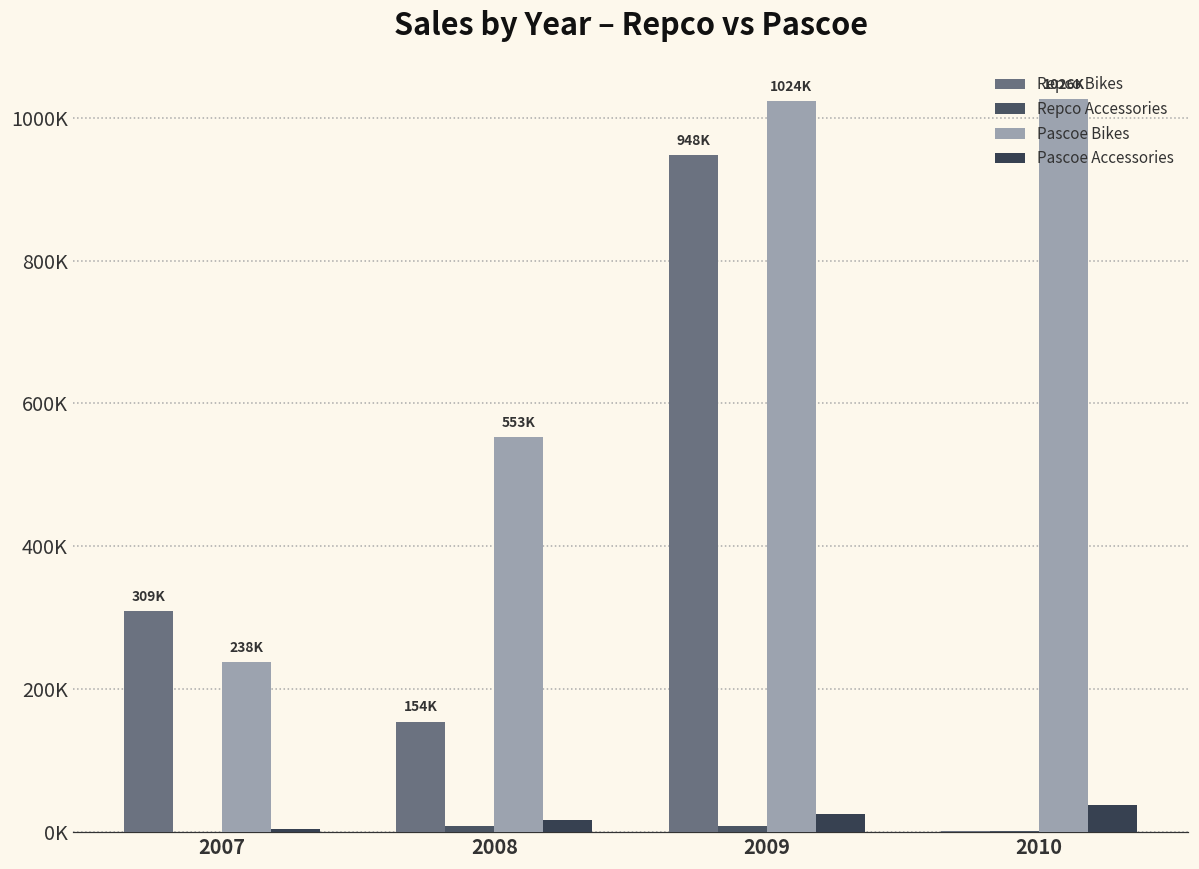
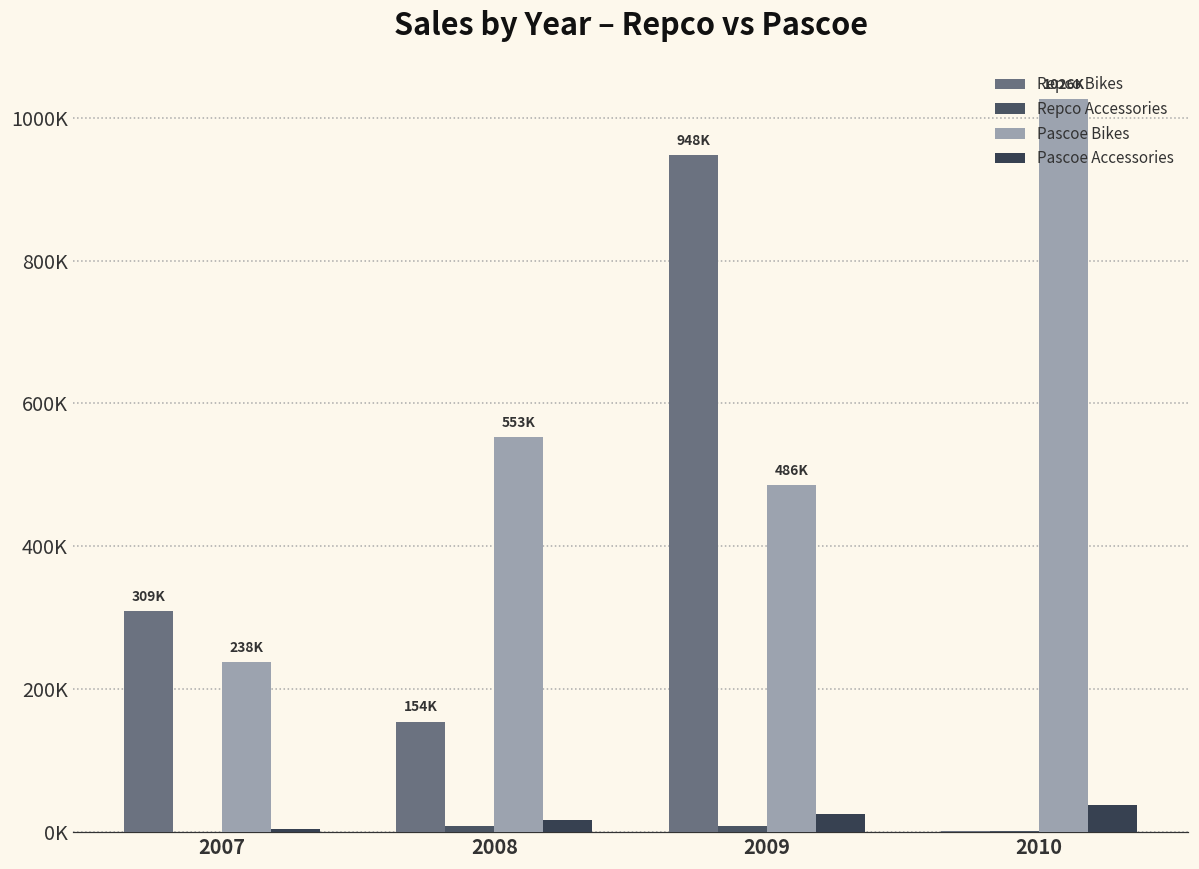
Pascoe Bikes, 2009: 1024K -> 486K
